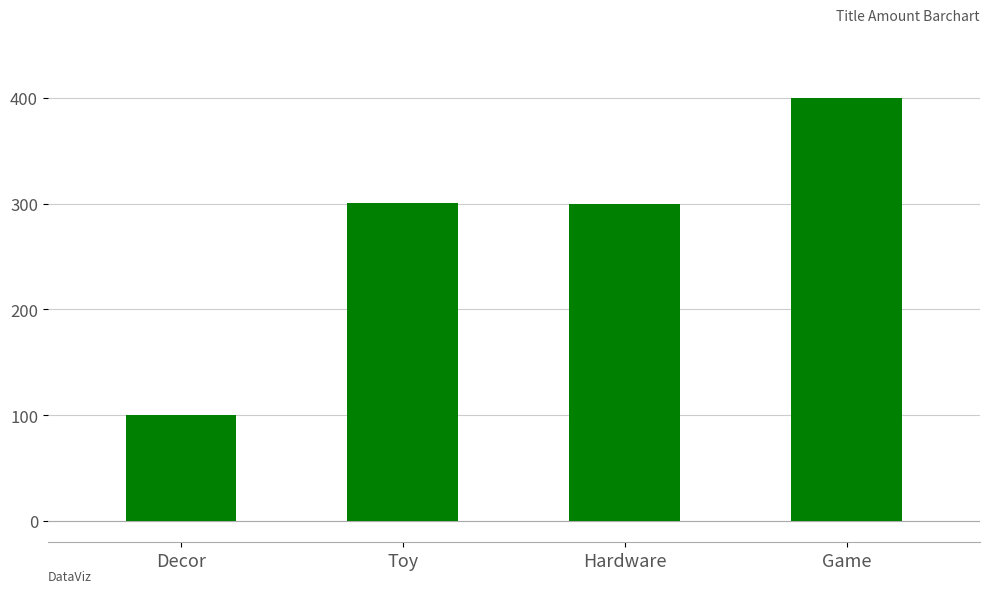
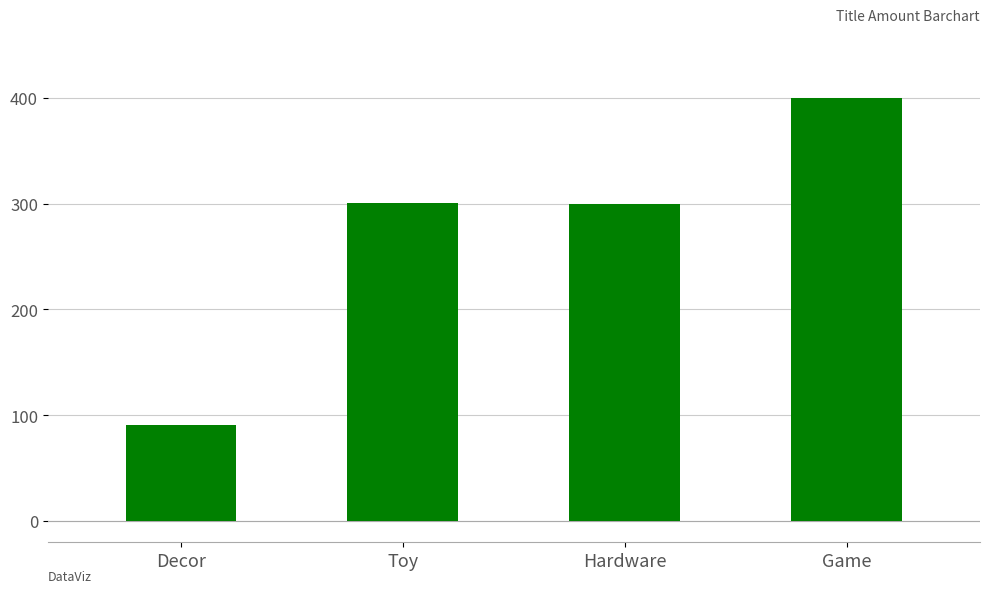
Decor: 100 -> 91
